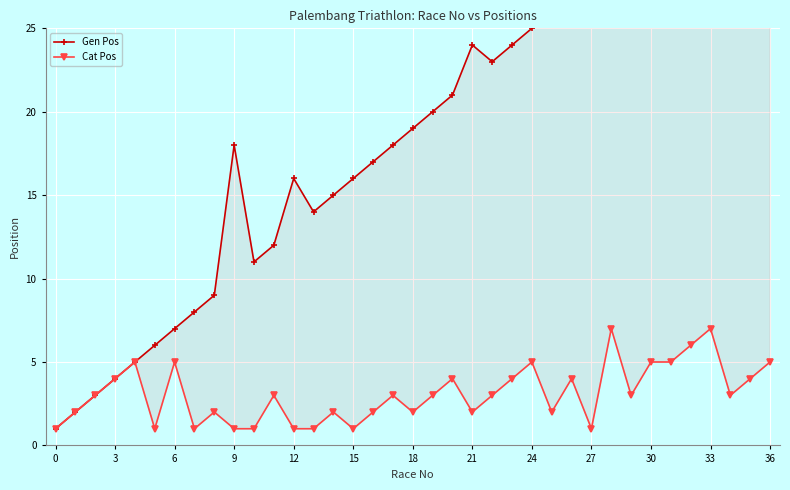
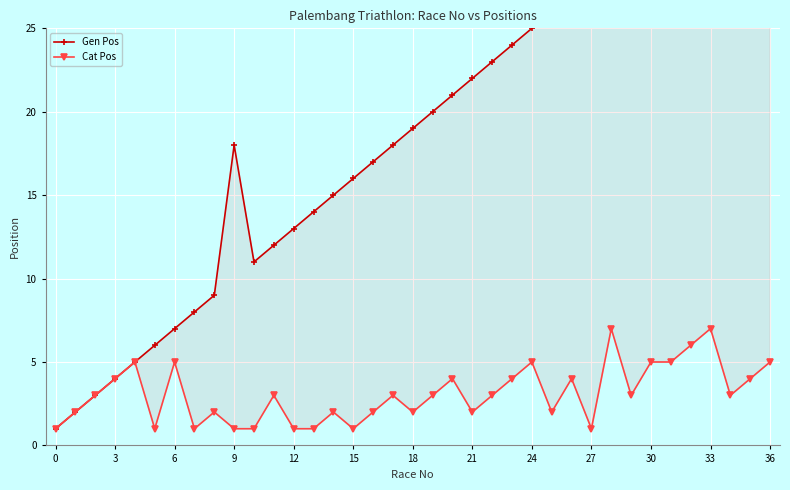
Gen Pos, 12: 16 -> 13
Gen Pos, 21: 24 -> 22
